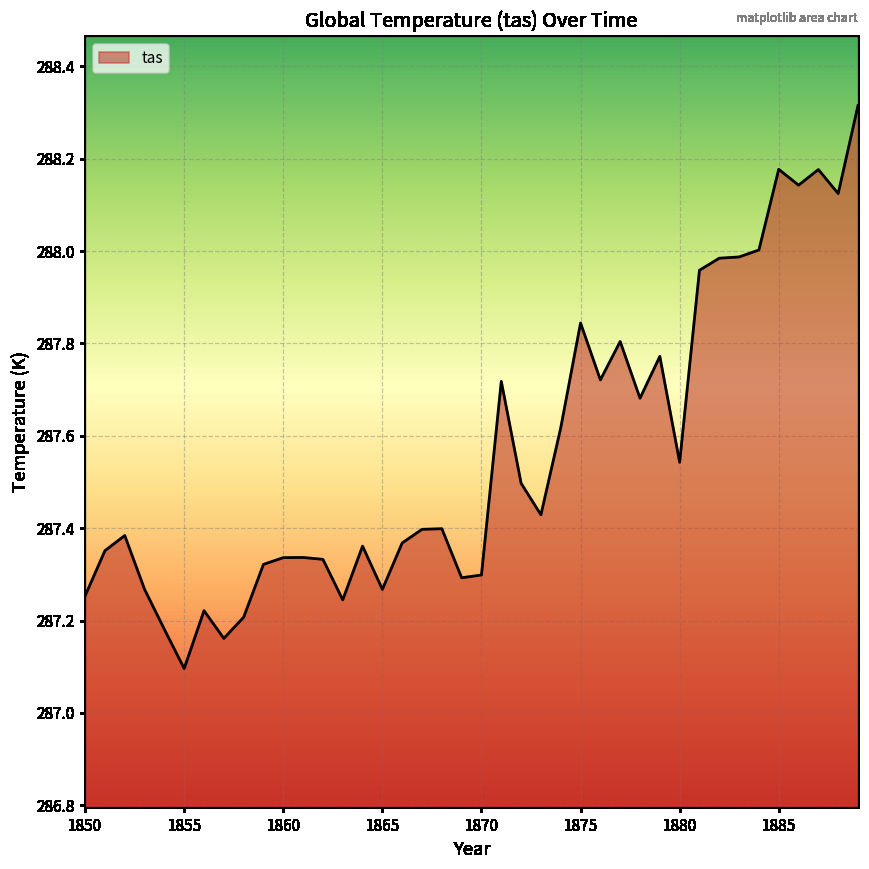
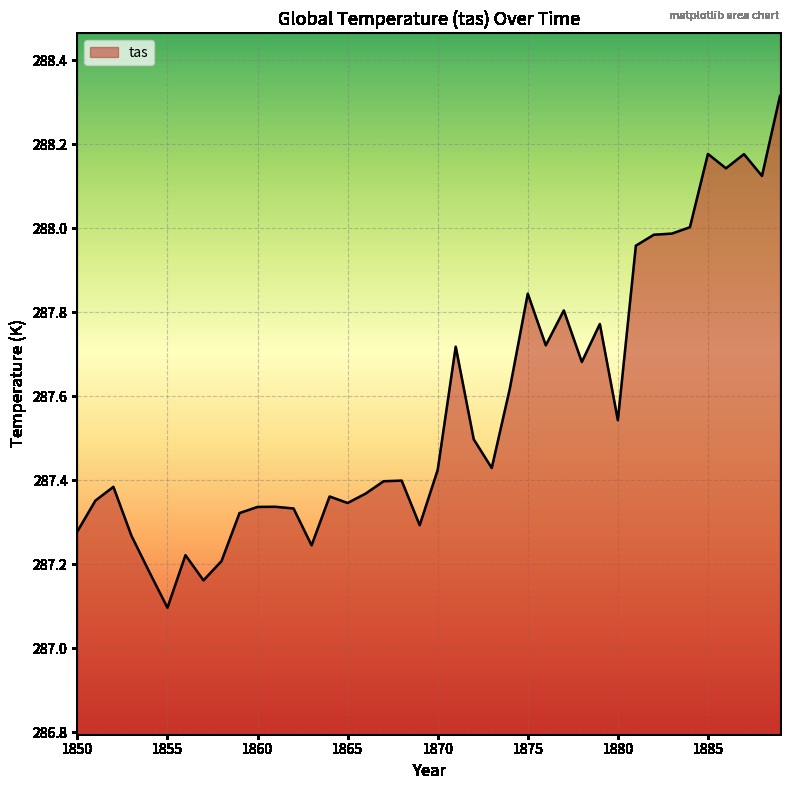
1850: 287.25 -> 287.28
1865: 287.27 -> 287.35
1870: 287.30 -> 287.42
